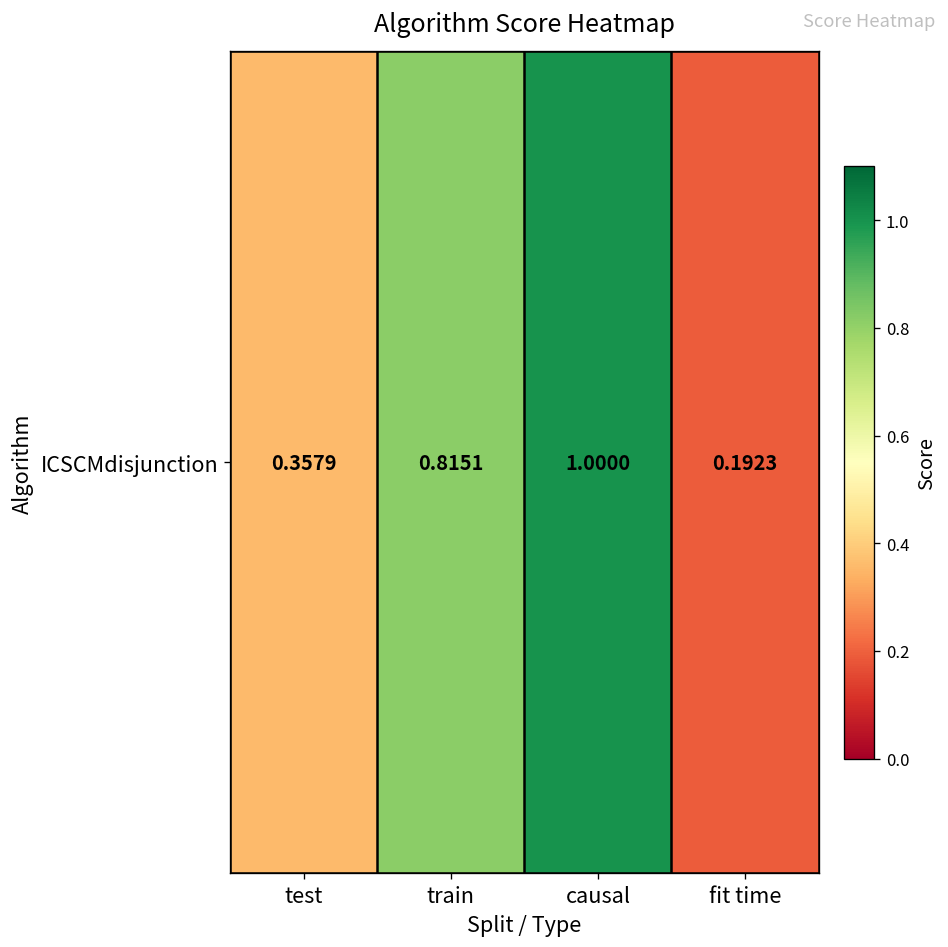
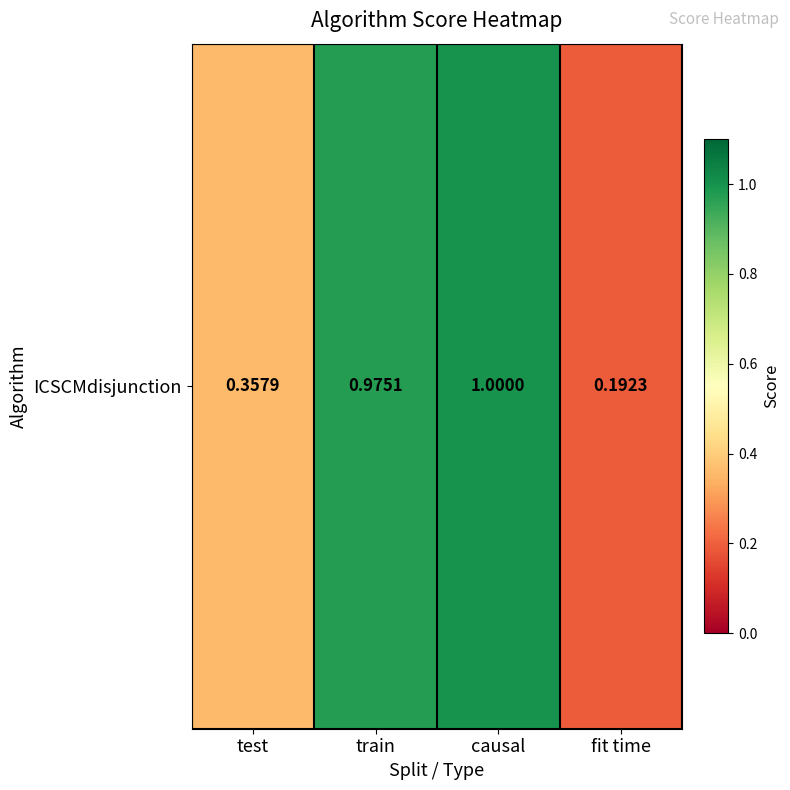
ICSCMdisjunction, train: 0.8151 -> 0.9751
